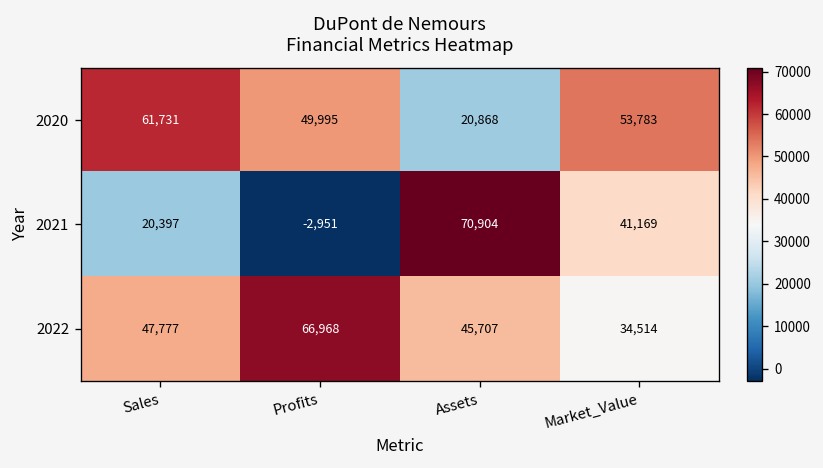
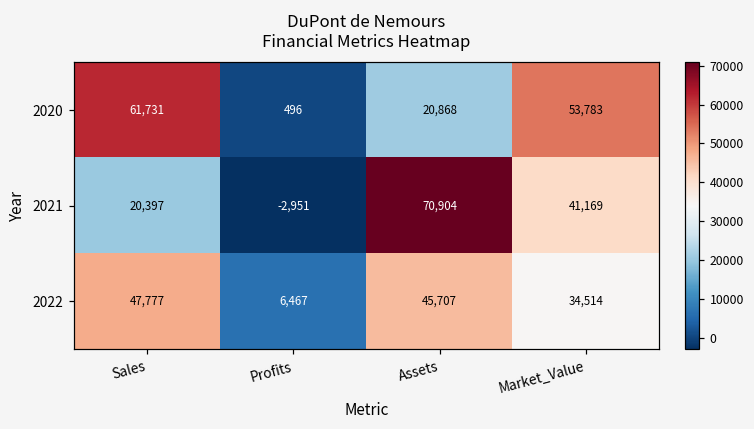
2020, Profits: 49,995 -> 496
2022, Profits: 66,968 -> 6,467
